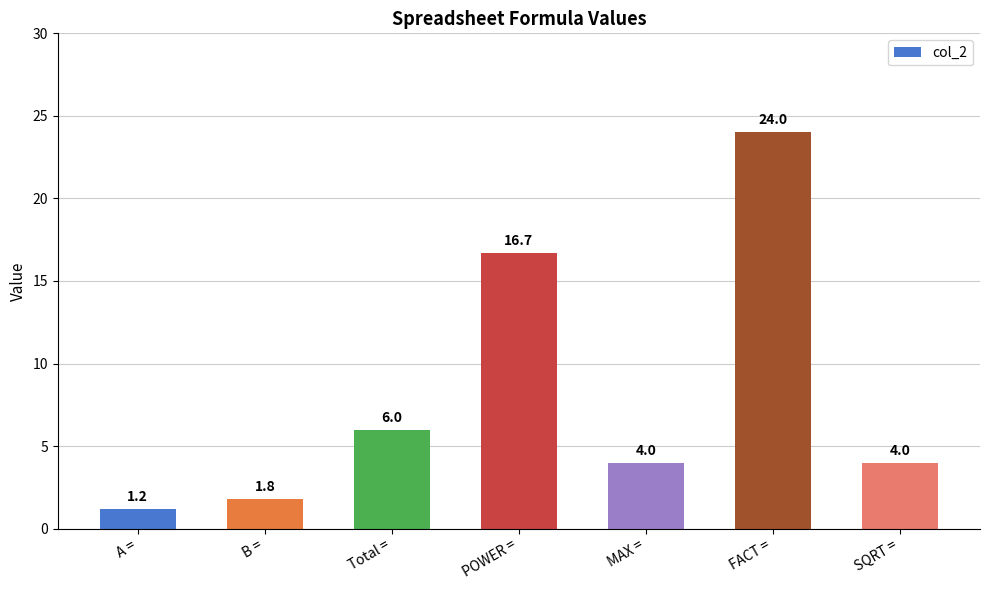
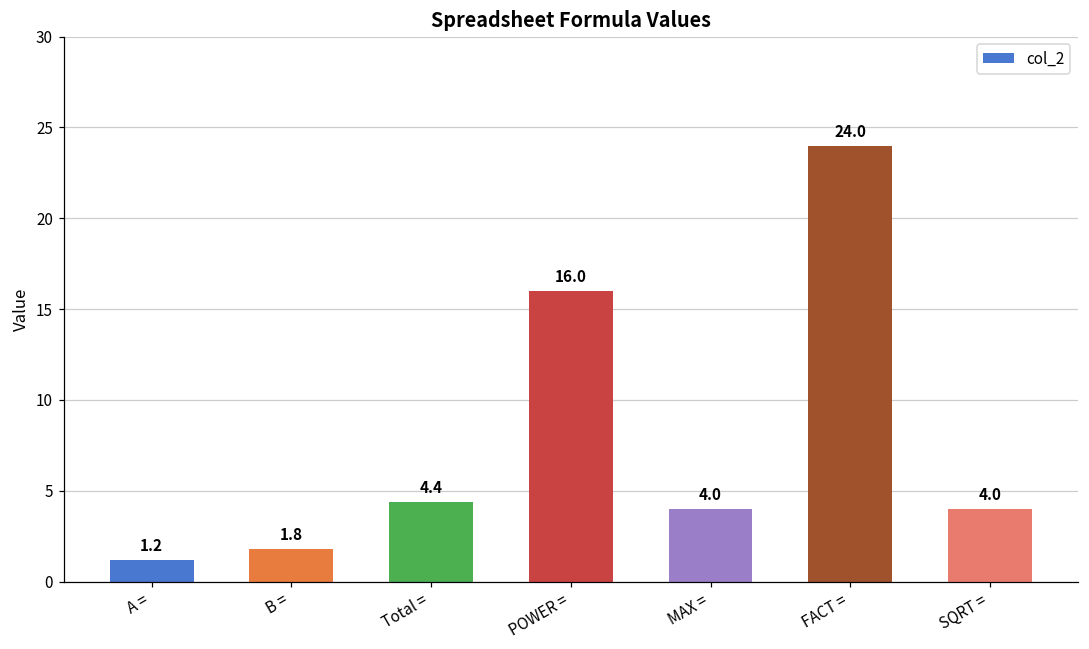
Total =: 6.0 -> 4.4
POWER =: 16.7 -> 16.0
